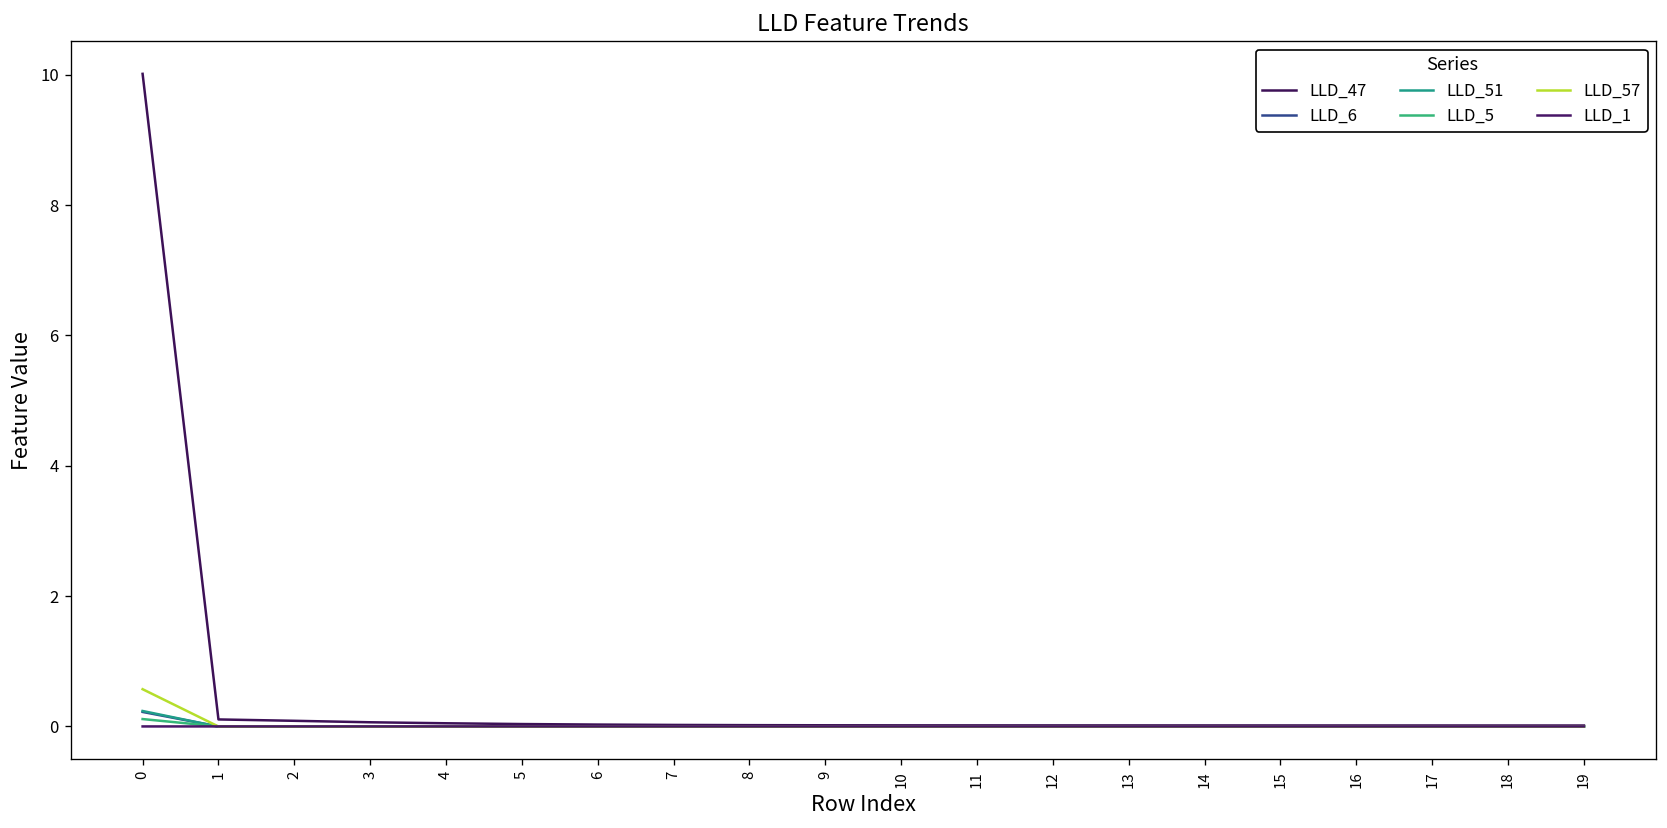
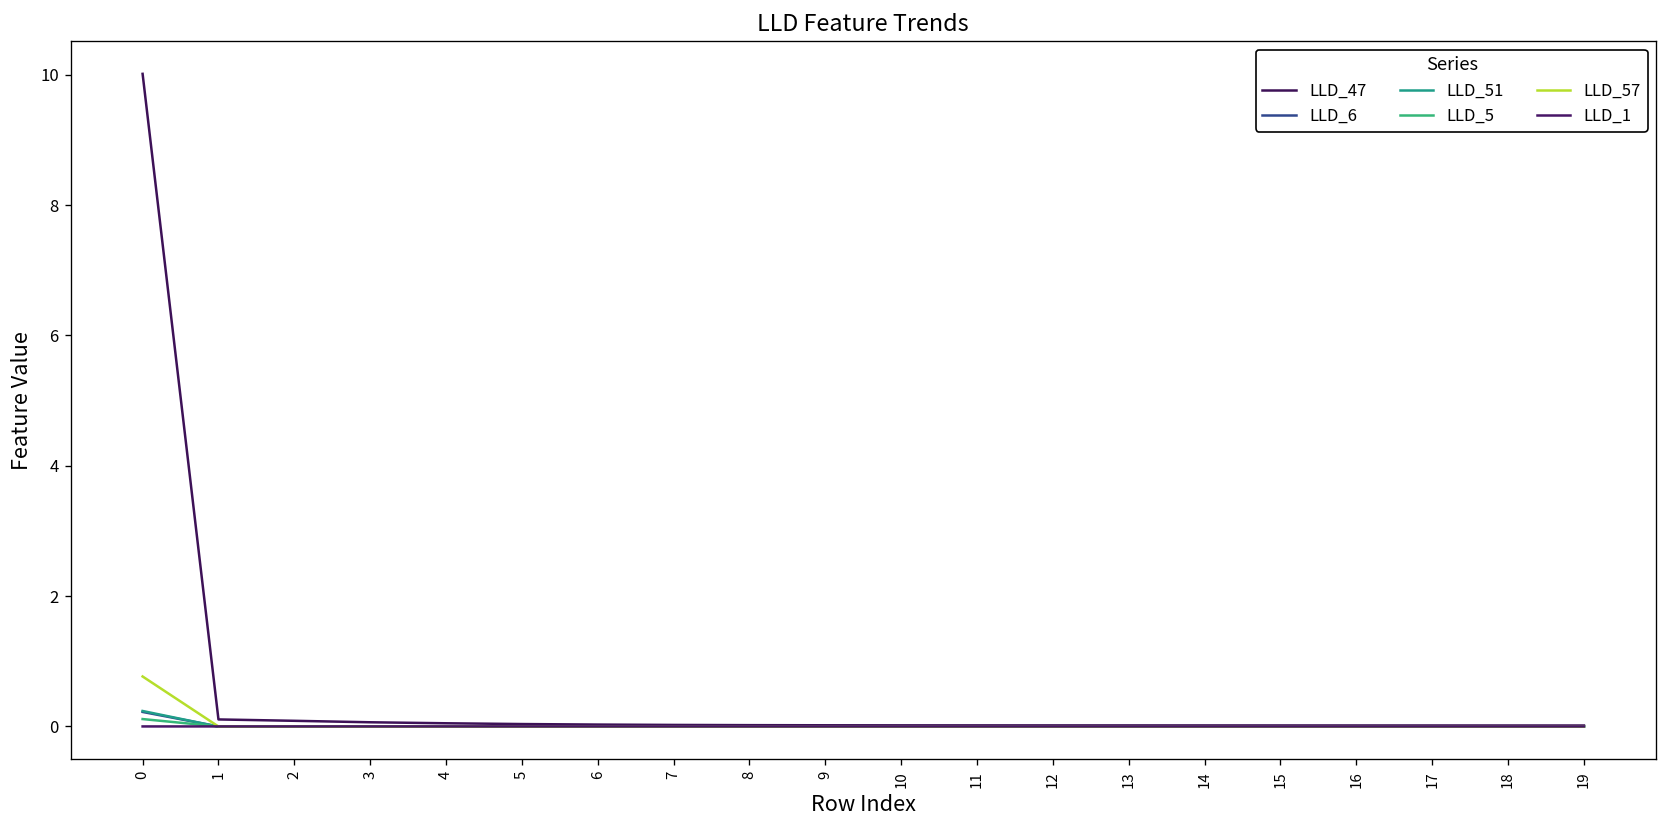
LLD_57, 0: 0.6 -> 0.8
